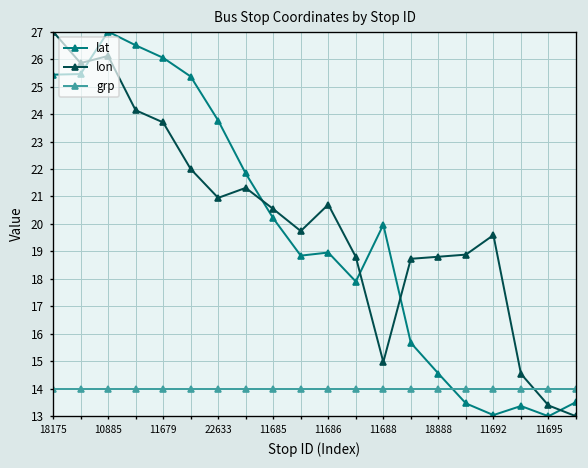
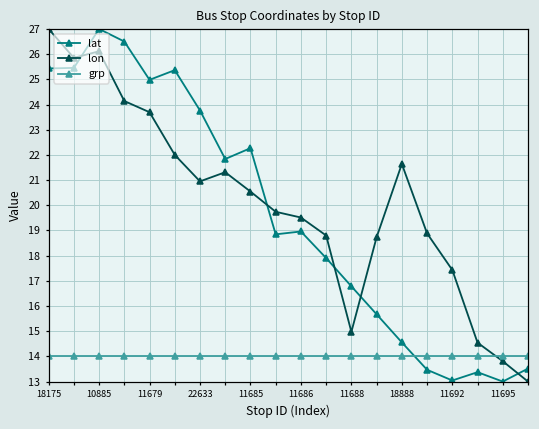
lat, 11679: 26.0 -> 25.0
lat, 11685: 20.2 -> 22.3
lon, 11686: 20.7 -> 19.5
lat, 11688: 20.0 -> 16.8
lon, 18888: 18.8 -> 21.6
lon, 11692: 19.6 -> 17.4
lon, 11695: 13.4 -> 13.8
